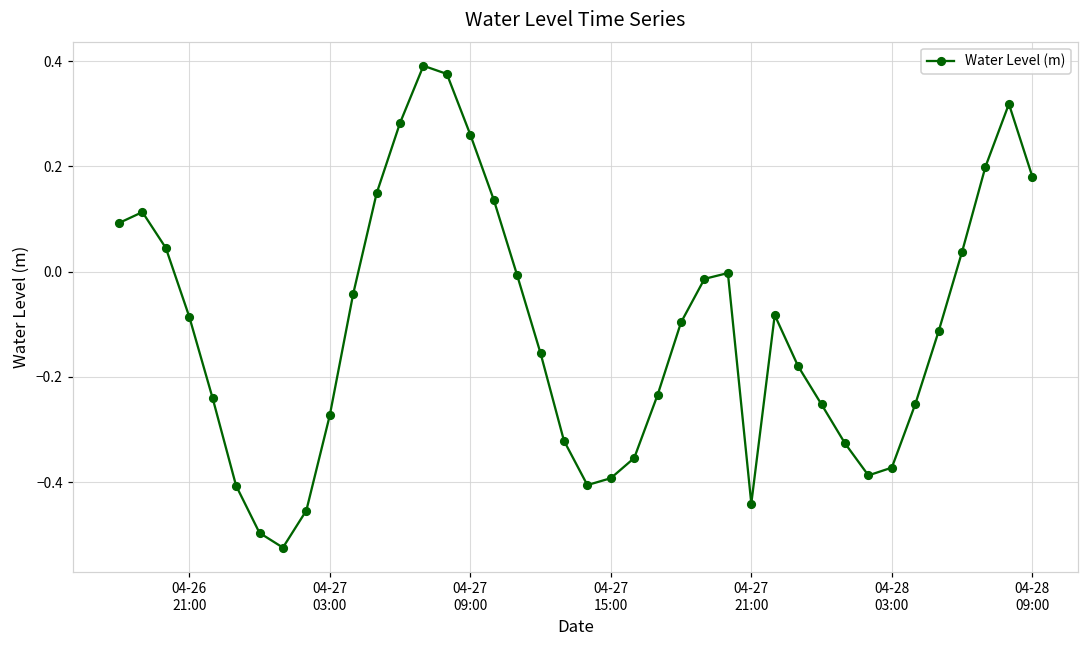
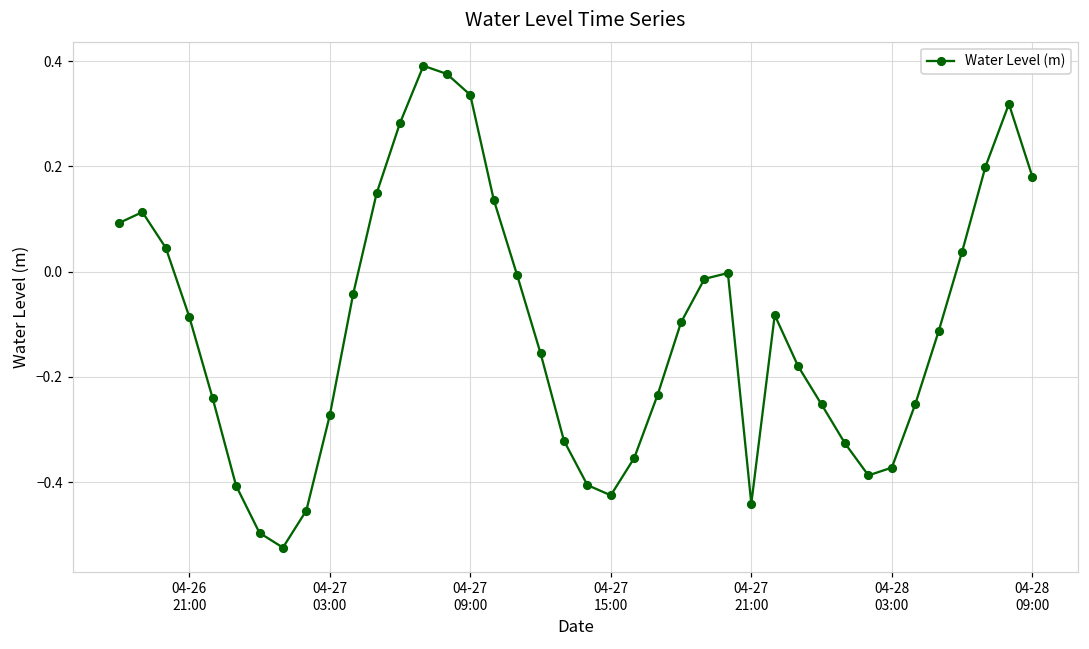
04-27 09:00: 0.26 -> 0.34
04-27 15:00: -0.39 -> -0.42
